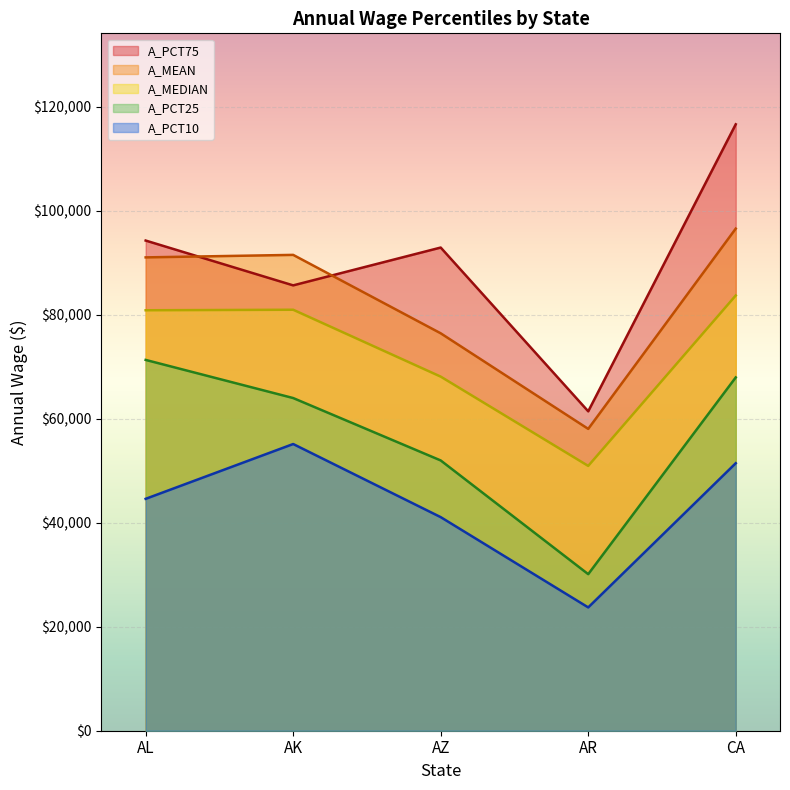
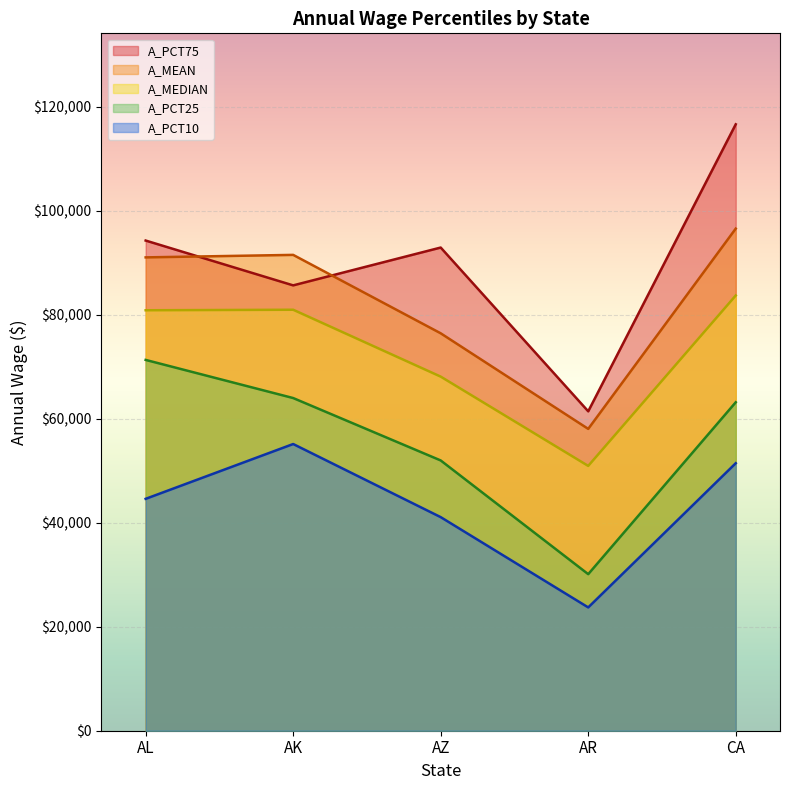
A_PCT25, CA: $68,000 -> $63,000
